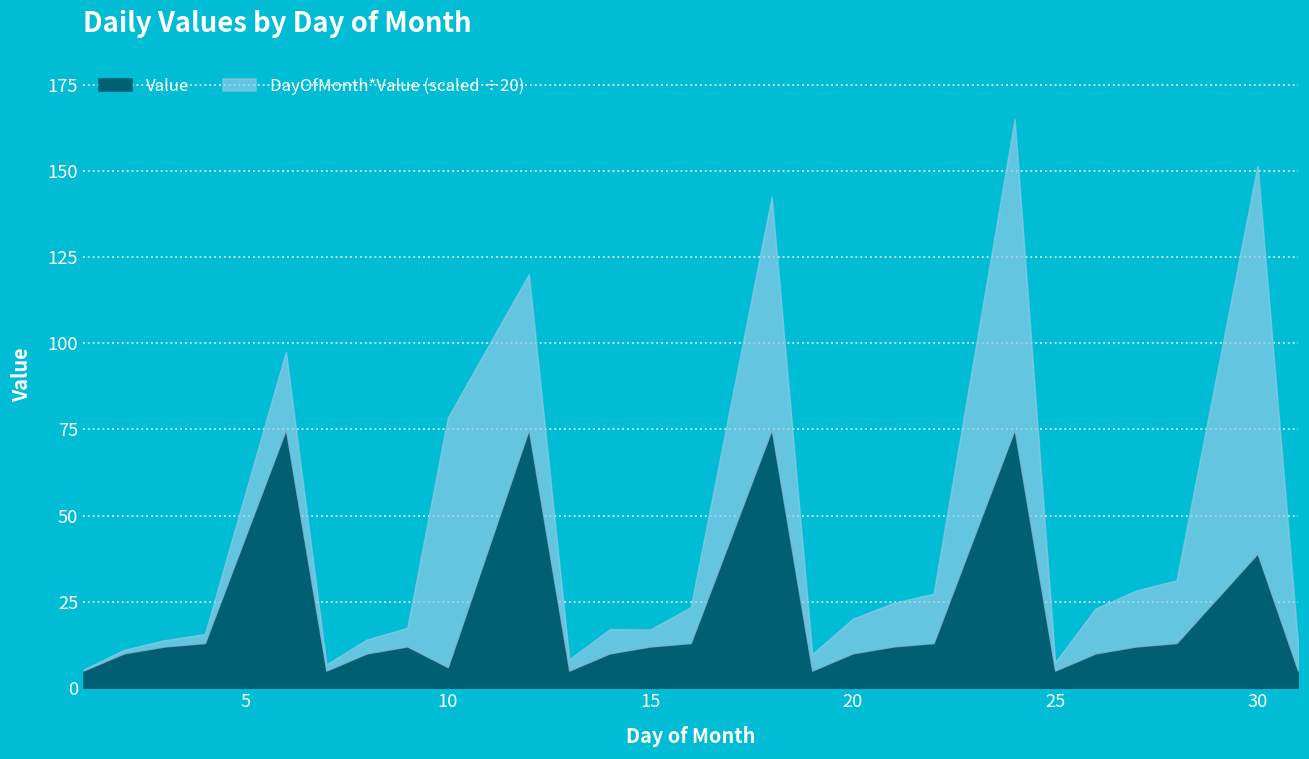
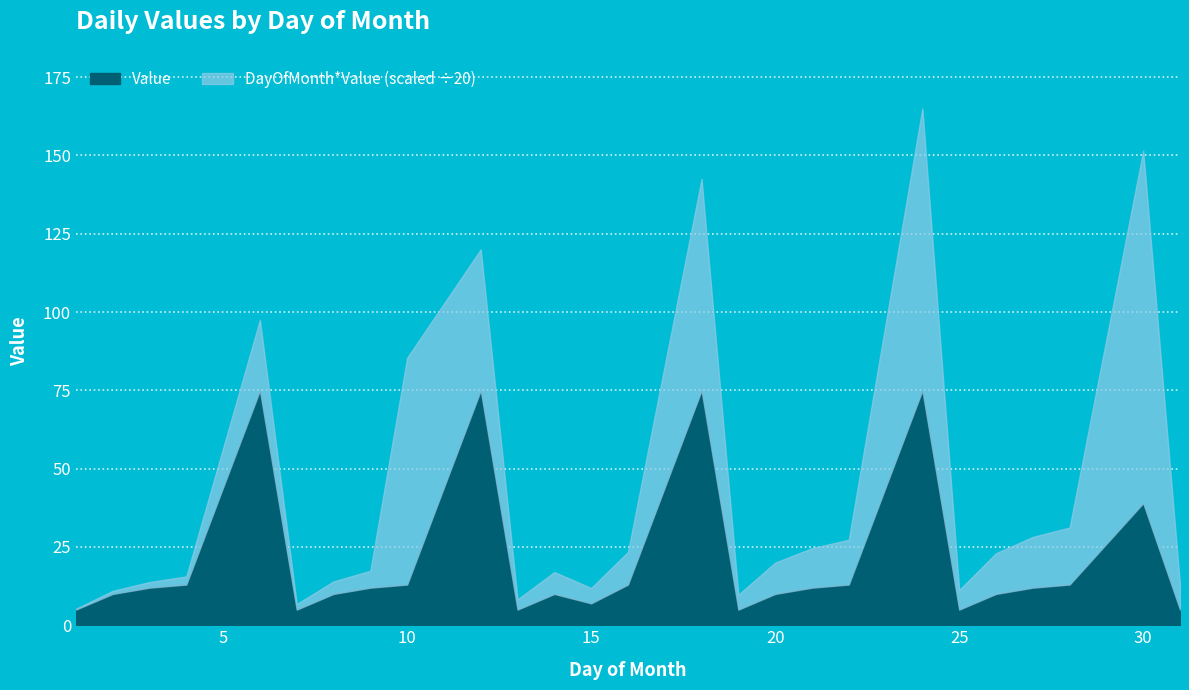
Value, 10: 6 -> 13
Value, 15: 12 -> 7
DayOfMonth*Value (scaled ÷20), 25: 2 -> 6
